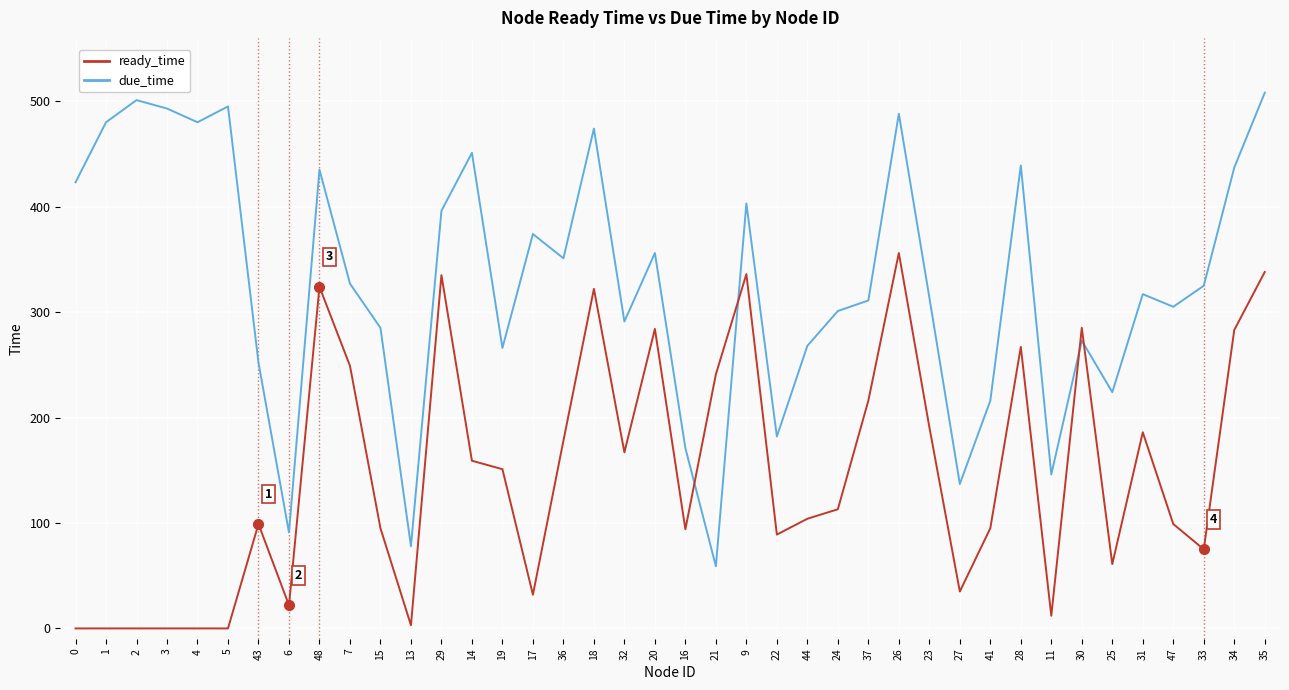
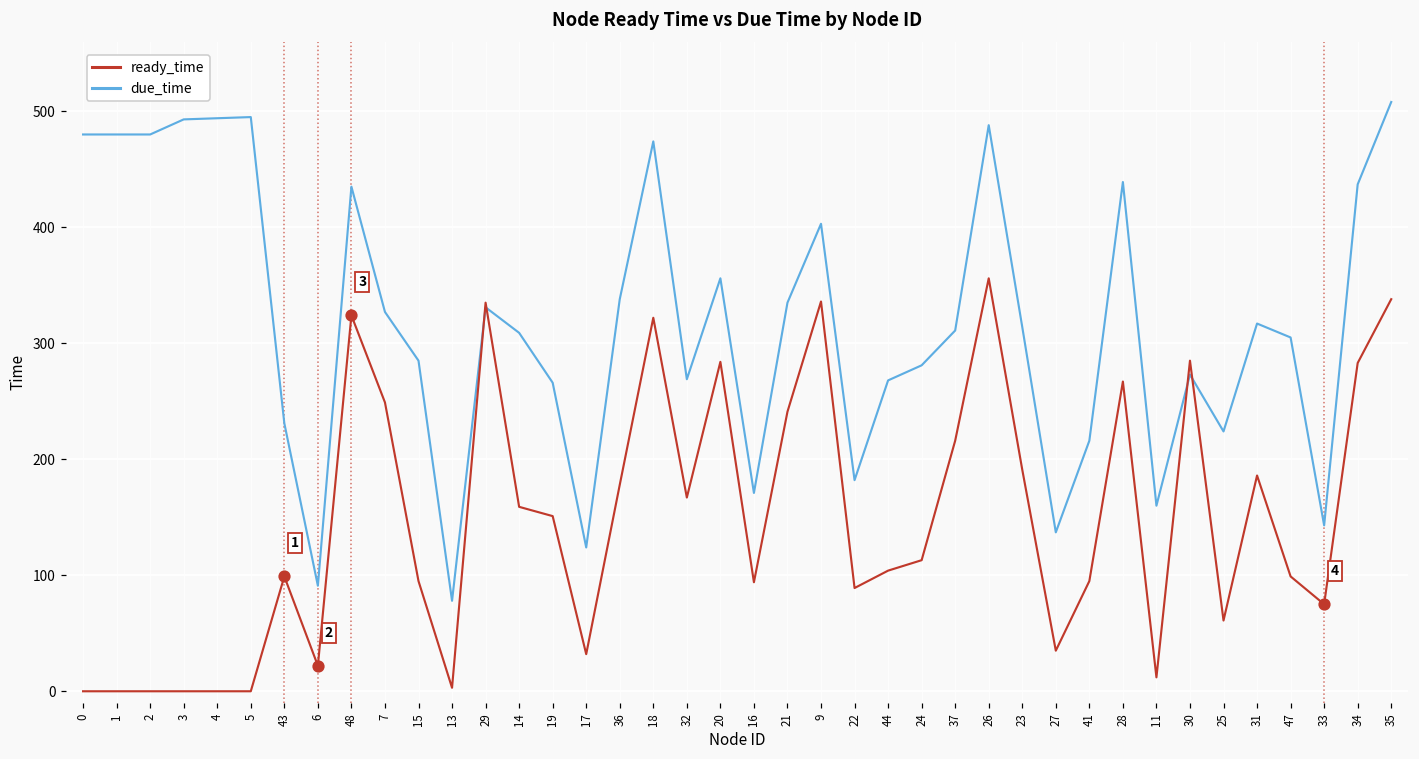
due_time, 0: 423 -> 480
due_time, 2: 501 -> 480
due_time, 4: 480 -> 494
due_time, 43: 252 -> 231
due_time, 29: 396 -> 331
due_time, 14: 451 -> 309
due_time, 17: 374 -> 124
due_time, 36: 351 -> 338
due_time, 32: 291 -> 269
due_time, 21: 59 -> 335
due_time, 24: 301 -> 281
due_time, 11: 146 -> 160
due_time, 33: 325 -> 143
